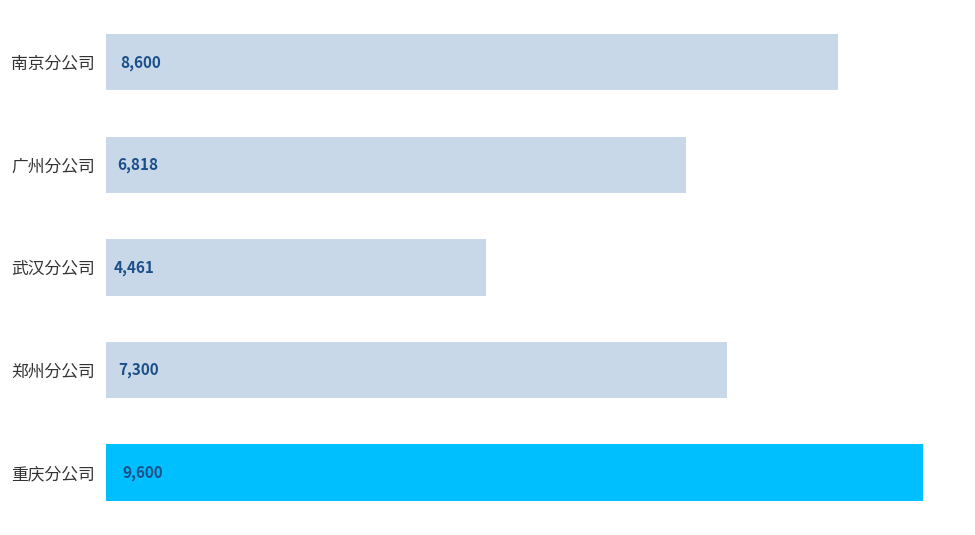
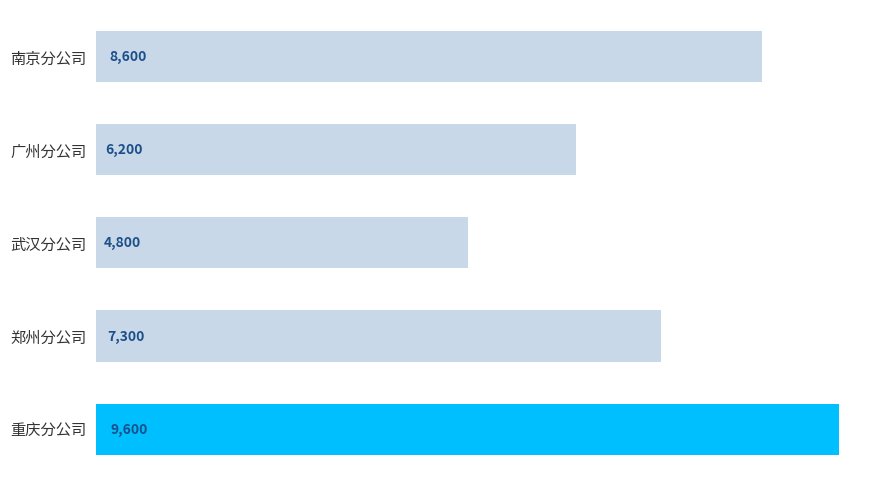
广州分公司: 6,818 -> 6,200
武汉分公司: 4,461 -> 4,800
